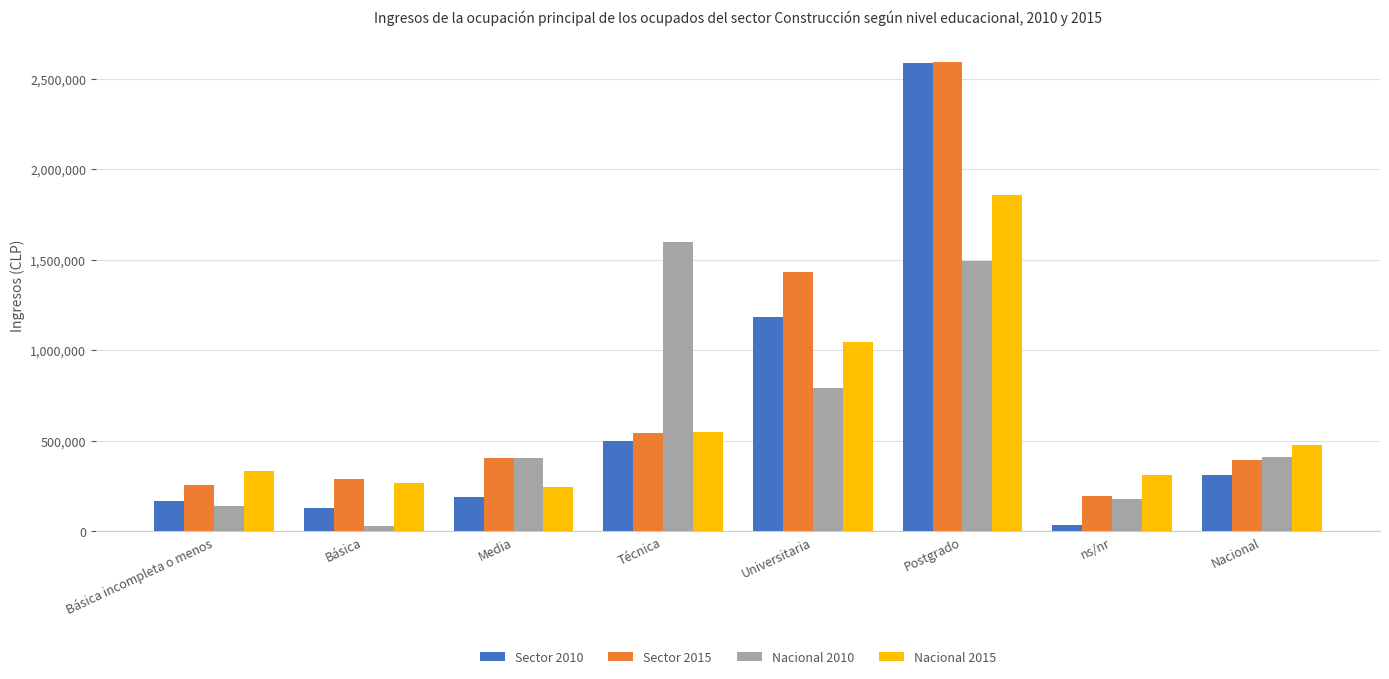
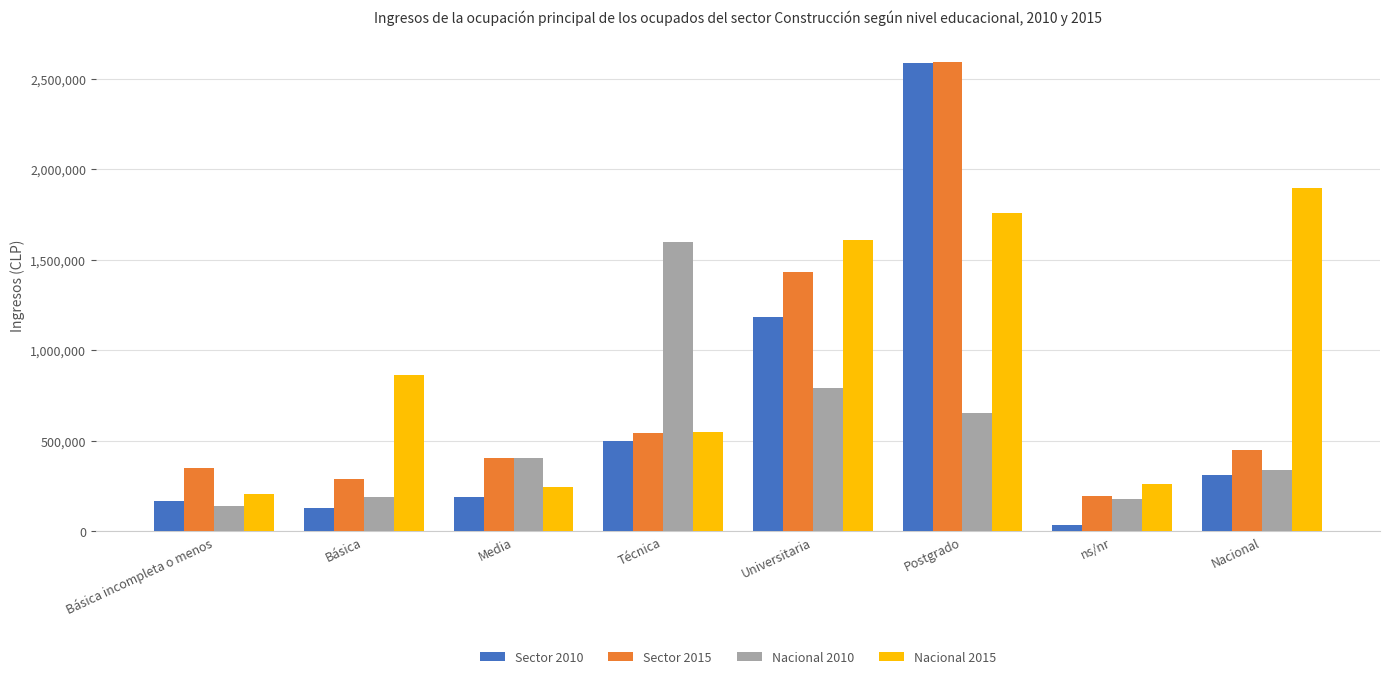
Sector 2015, Básica incompleta o menos: 260,000 -> 350,000
Nacional 2015, Básica incompleta o menos: 330,000 -> 210,000
Nacional 2010, Básica: 30,000 -> 190,000
Nacional 2015, Básica: 270,000 -> 860,000
Nacional 2015, Universitaria: 1,050,000 -> 1,610,000
Nacional 2010, Postgrado: 1,490,000 -> 650,000
Nacional 2015, Postgrado: 1,860,000 -> 1,760,000
Nacional 2015, ns/nr: 310,000 -> 260,000
Sector 2015, Nacional: 390,000 -> 450,000
Nacional 2010, Nacional: 410,000 -> 340,000
Nacional 2015, Nacional: 480,000 -> 1,890,000
